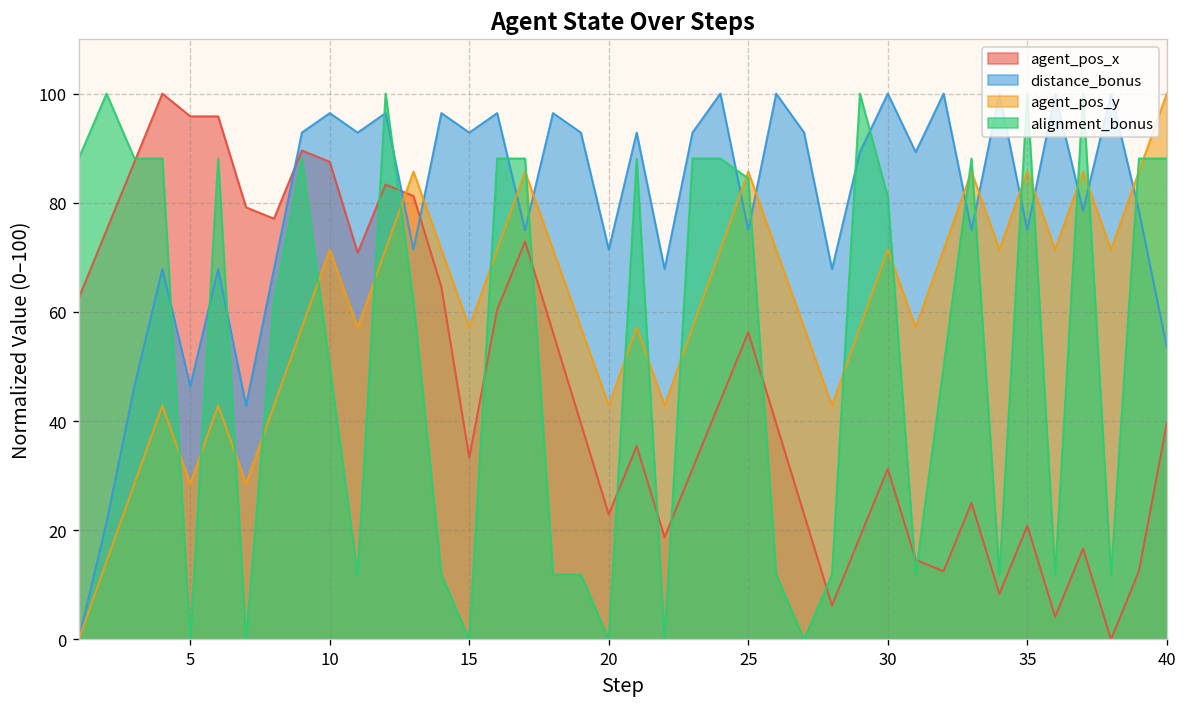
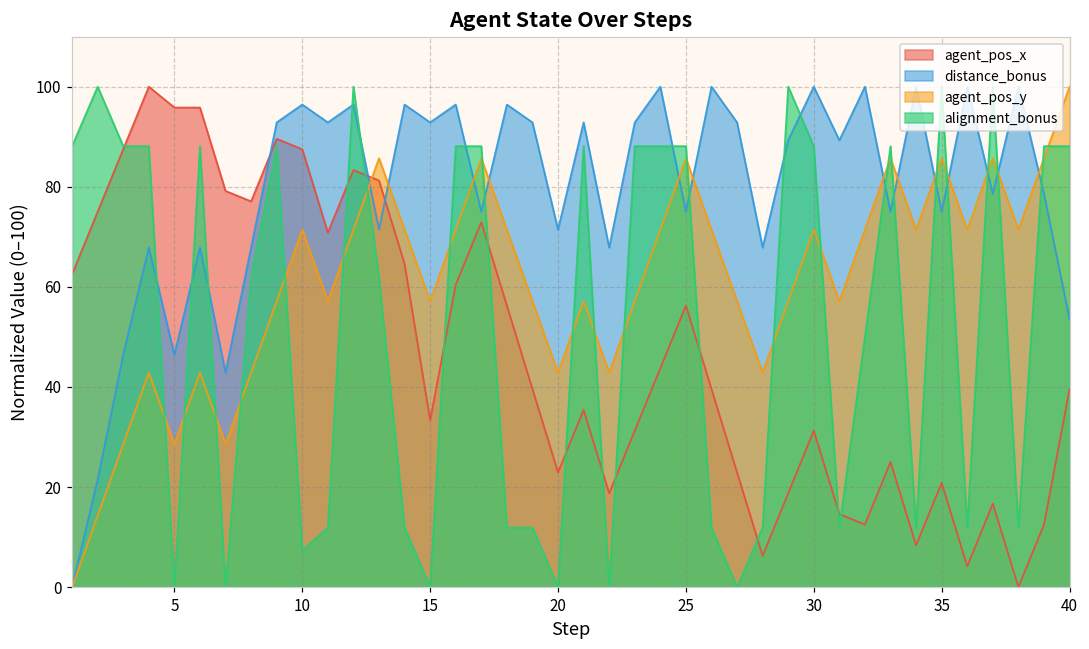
alignment_bonus, 10: 50 -> 7
alignment_bonus, 25: 84 -> 88
alignment_bonus, 30: 81 -> 88
